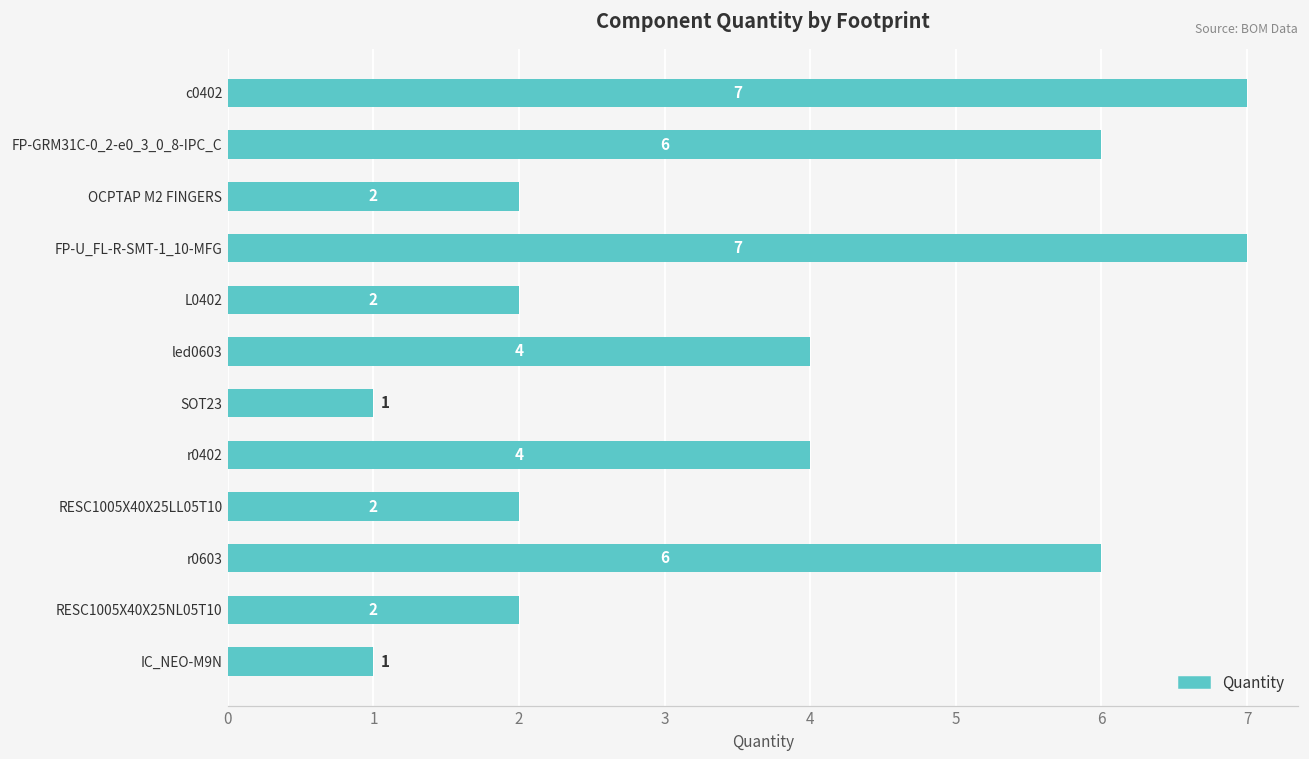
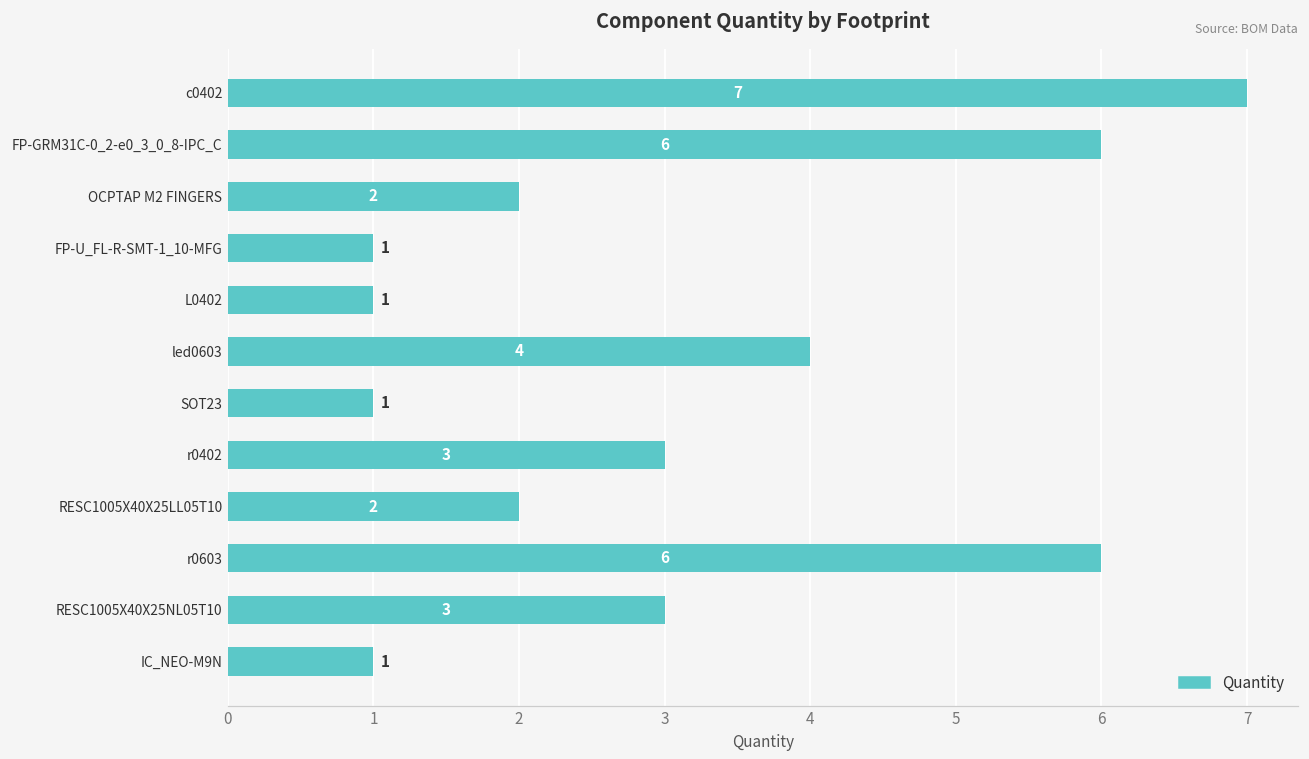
FP-U_FL-R-SMT-1_10-MFG: 7 -> 1
L0402: 2 -> 1
r0402: 4 -> 3
RESC1005X40X25NL05T10: 2 -> 3
